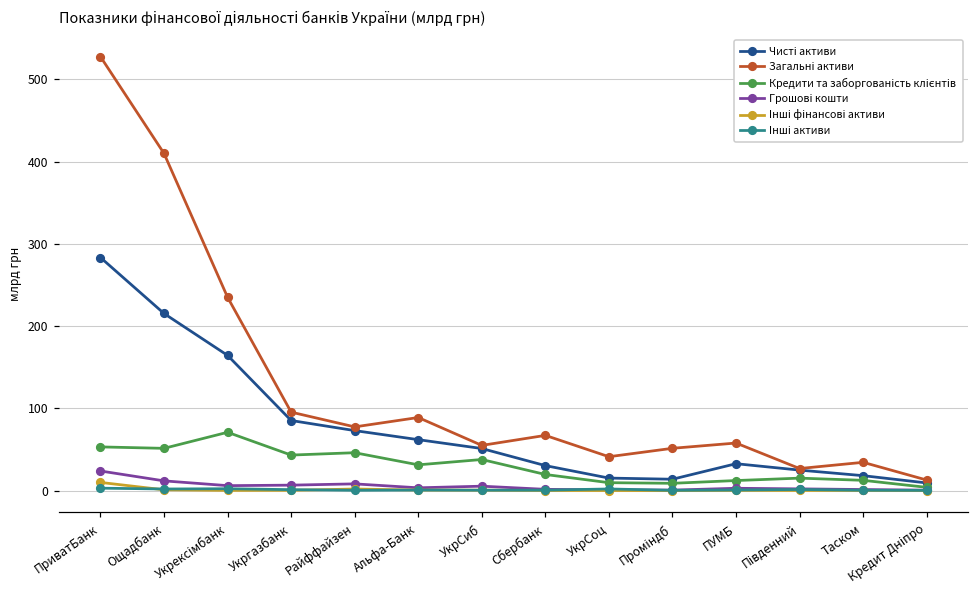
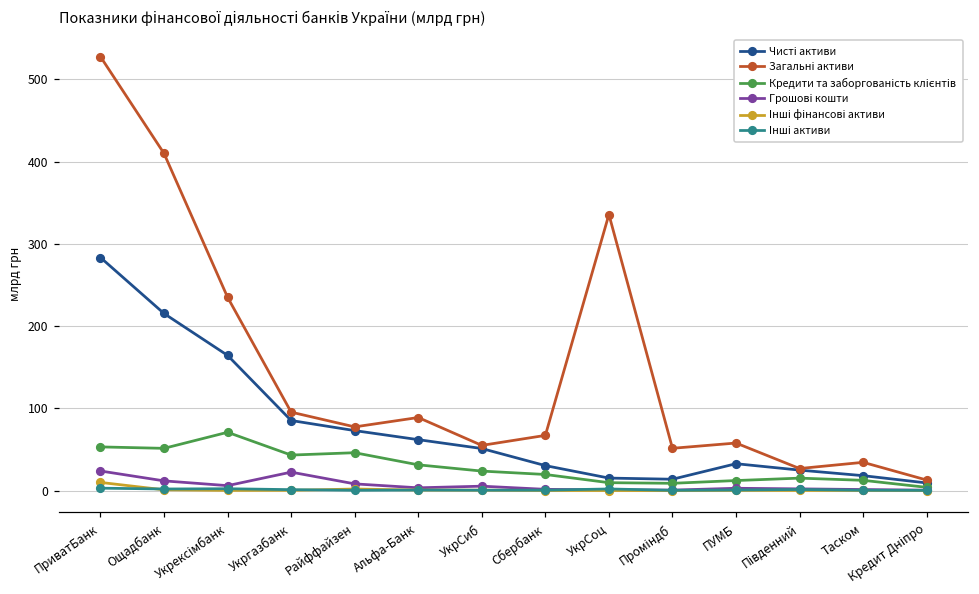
Грошові кошти, Укргазбанк: 10 -> 20
Кредити та заборгованість клієнтів, УкрСиб: 40 -> 20
Загальні активи, УкрСоц: 40 -> 340
